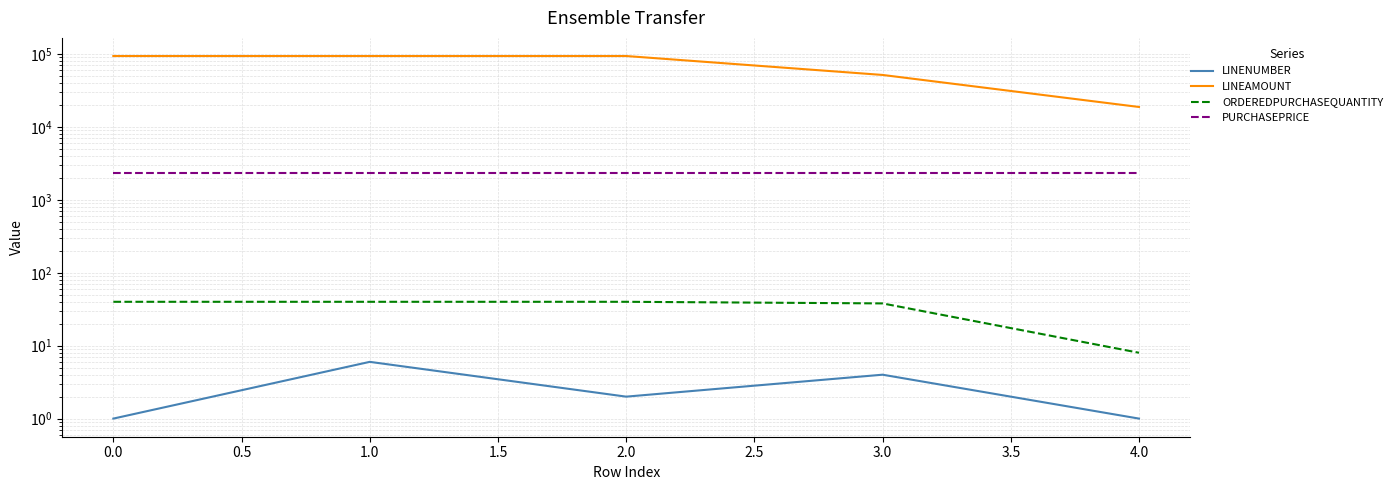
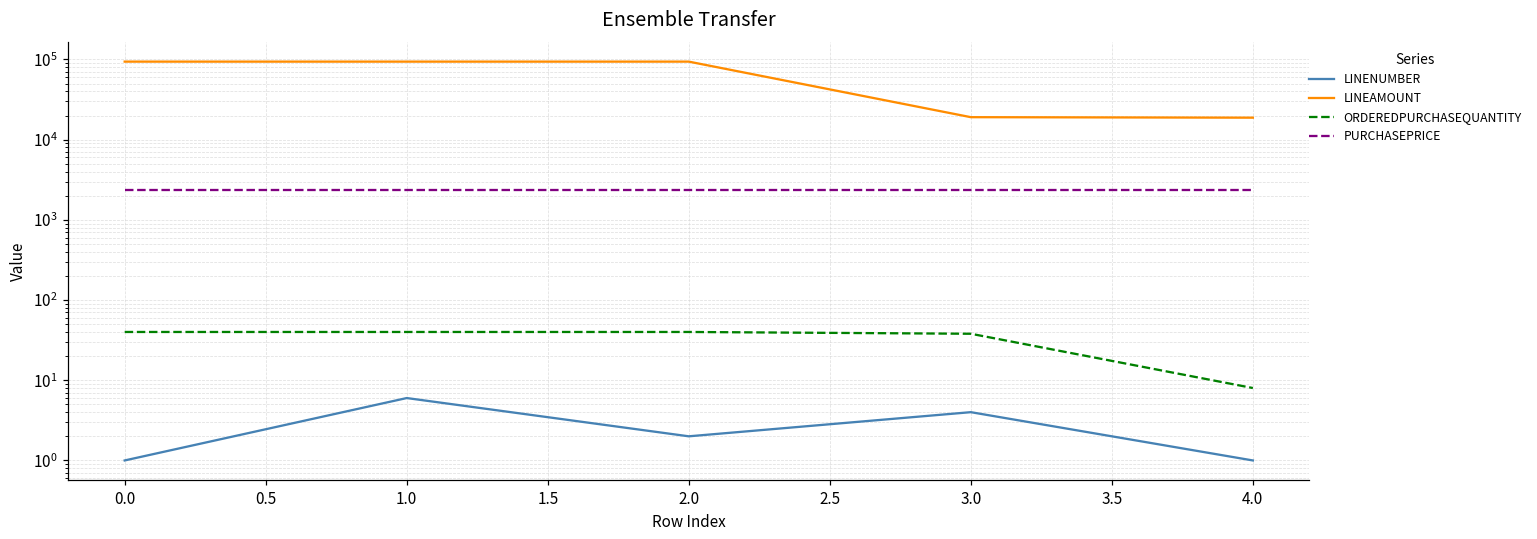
LINEAMOUNT, 3.0: 50000 -> 19000
